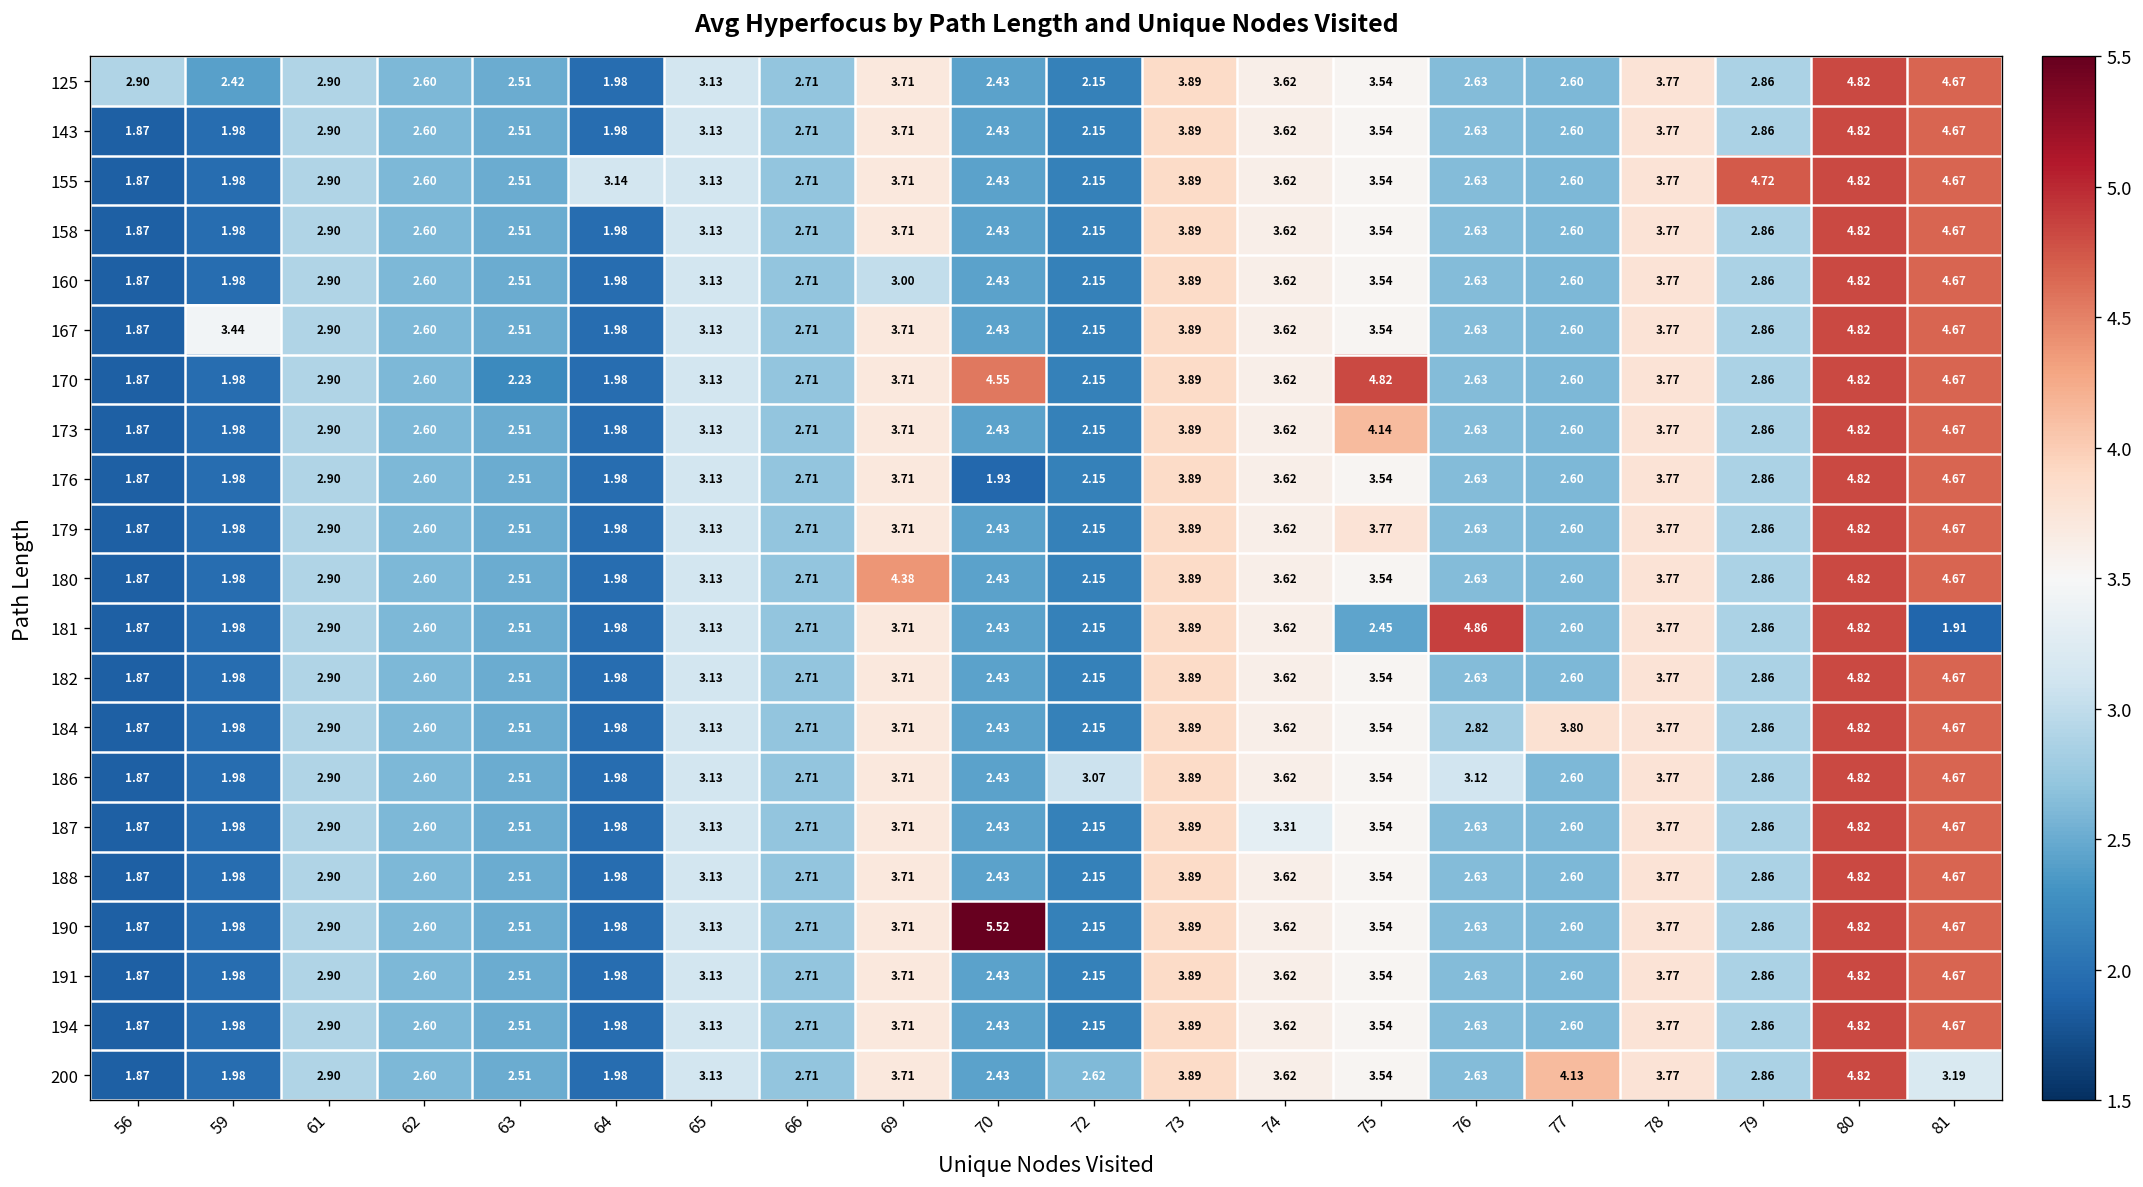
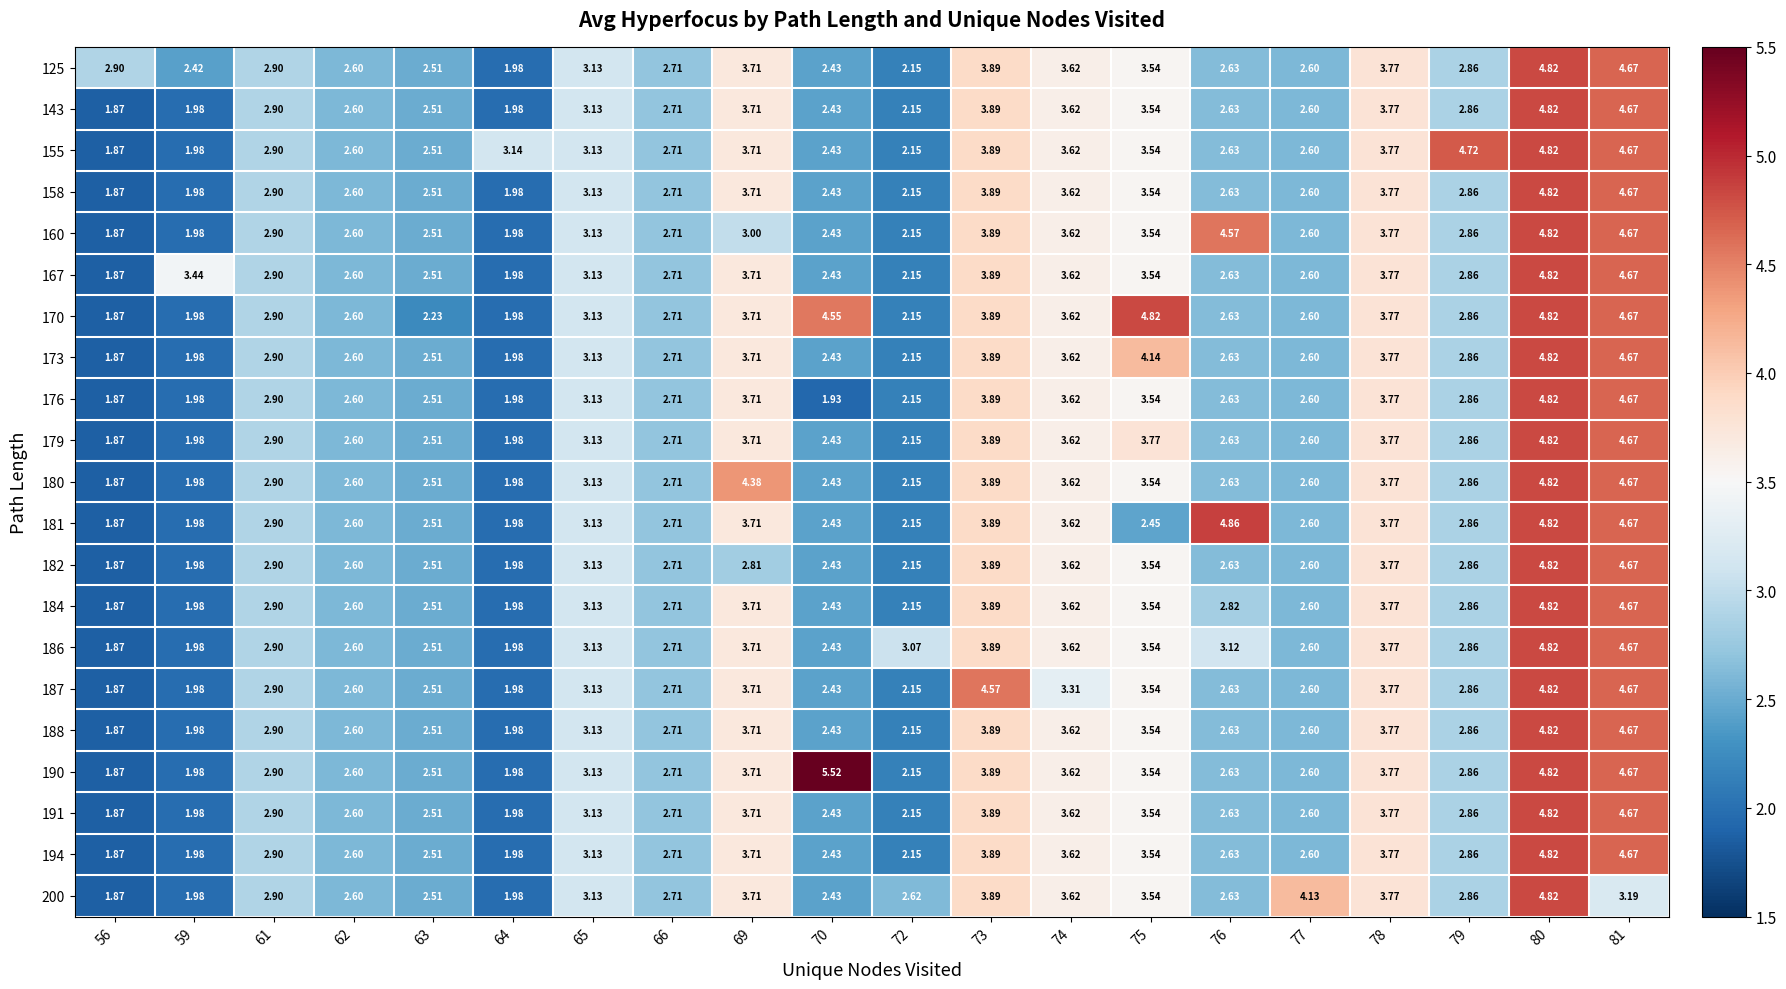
160, 76: 2.63 -> 4.57
181, 81: 1.91 -> 4.67
182, 69: 3.71 -> 2.81
184, 77: 3.80 -> 2.60
187, 73: 3.89 -> 4.57
